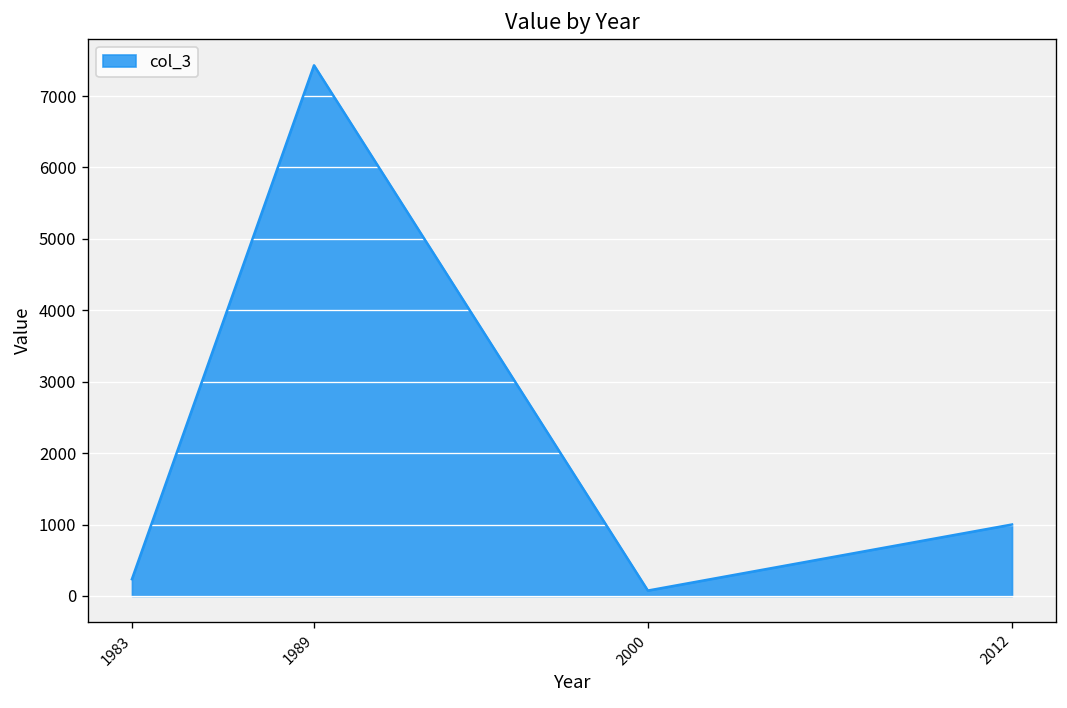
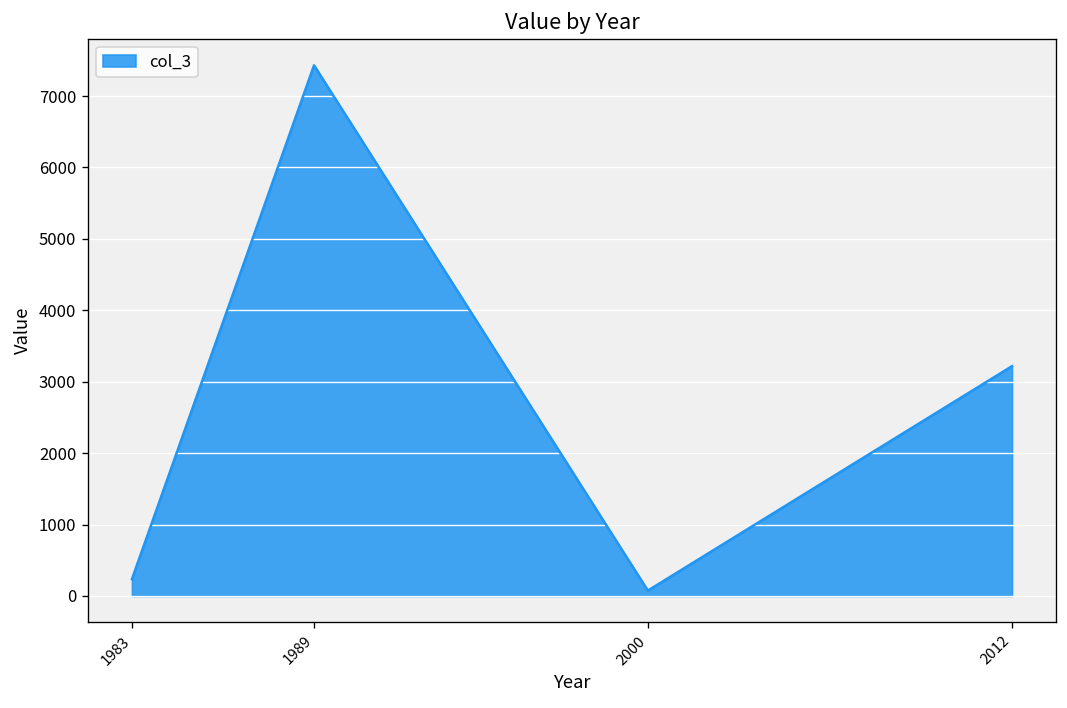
2012: 1000 -> 3200
